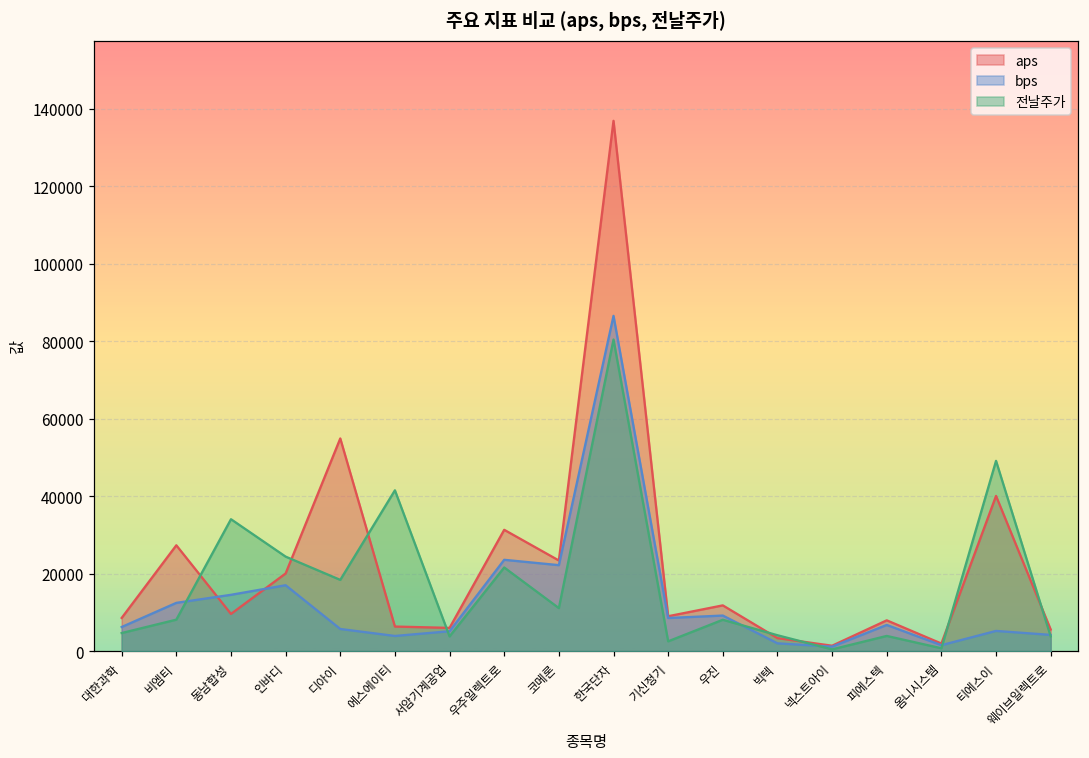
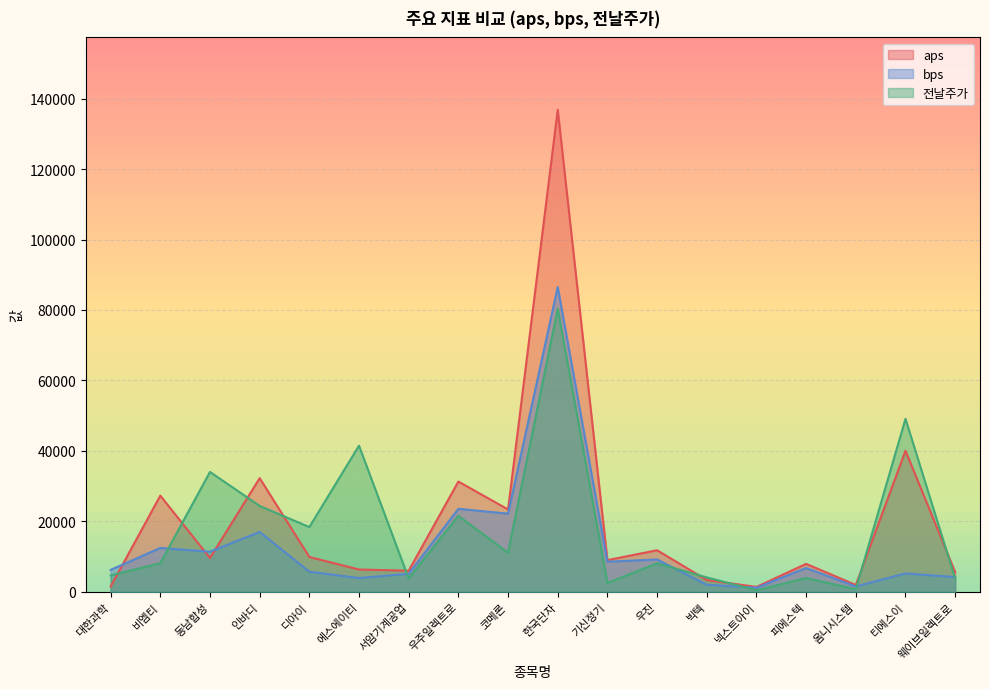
aps, 대한과학: 9000 -> 2000
bps, 동남합성: 15000 -> 11000
aps, 인바디: 20000 -> 32000
aps, 디아이: 55000 -> 10000
